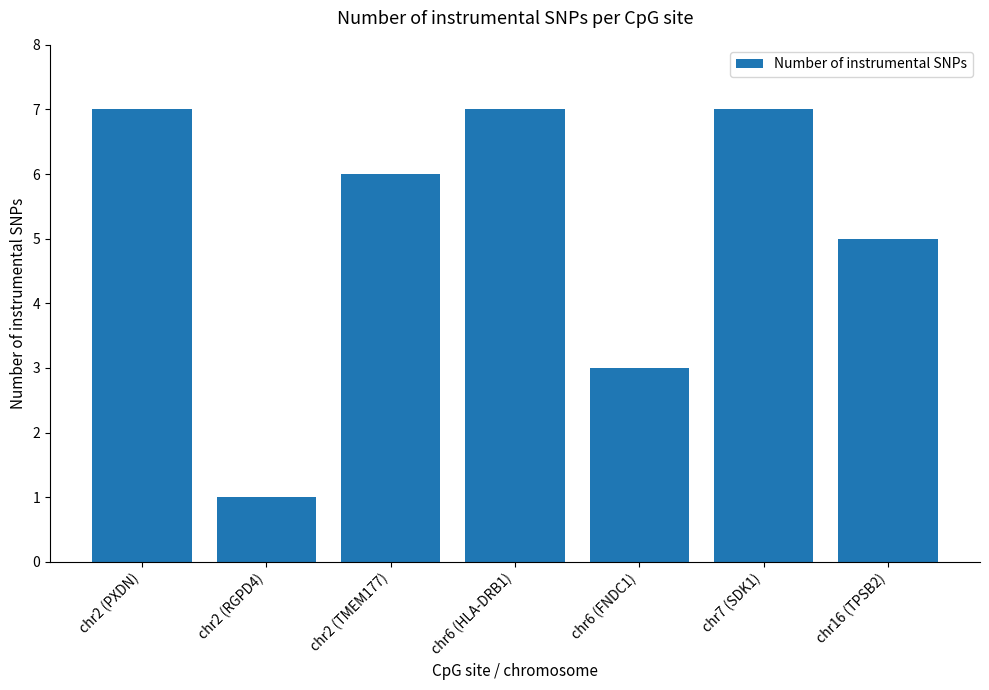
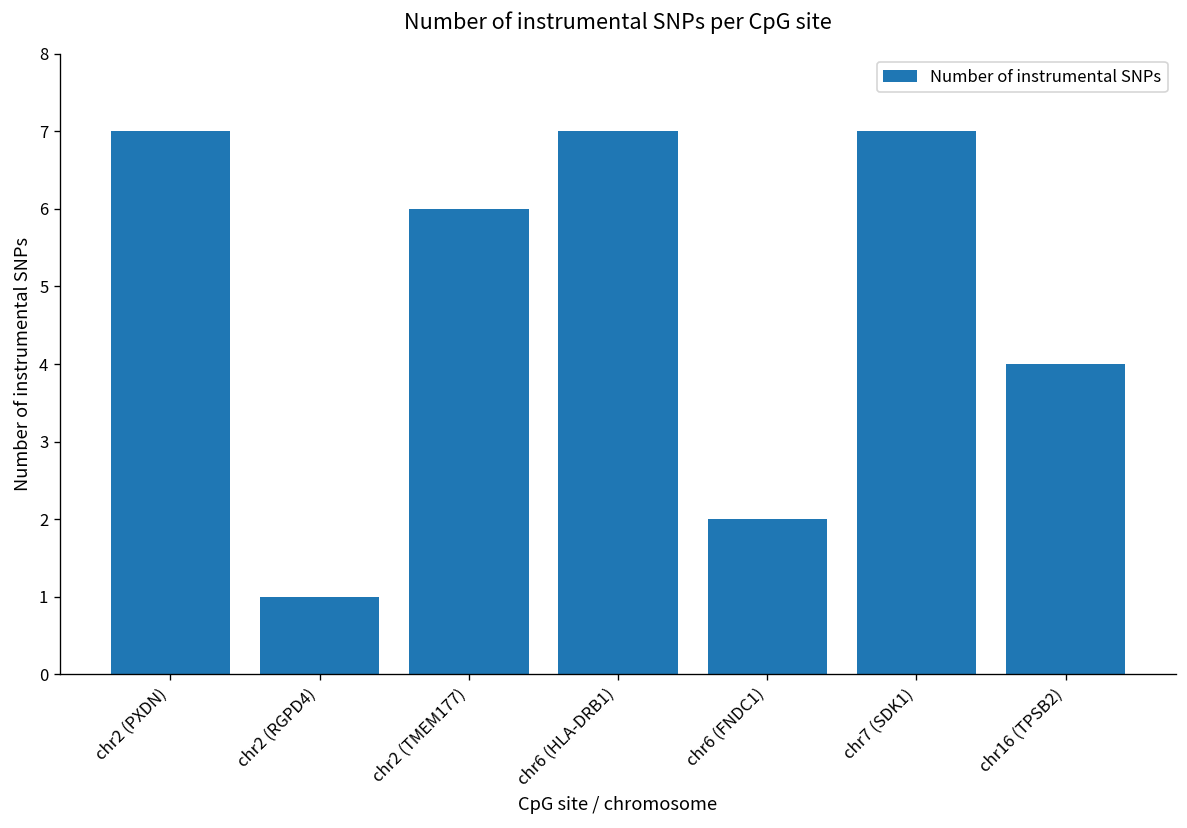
chr6 (FNDC1): 3 -> 2
chr16 (TPSB2): 5 -> 4
